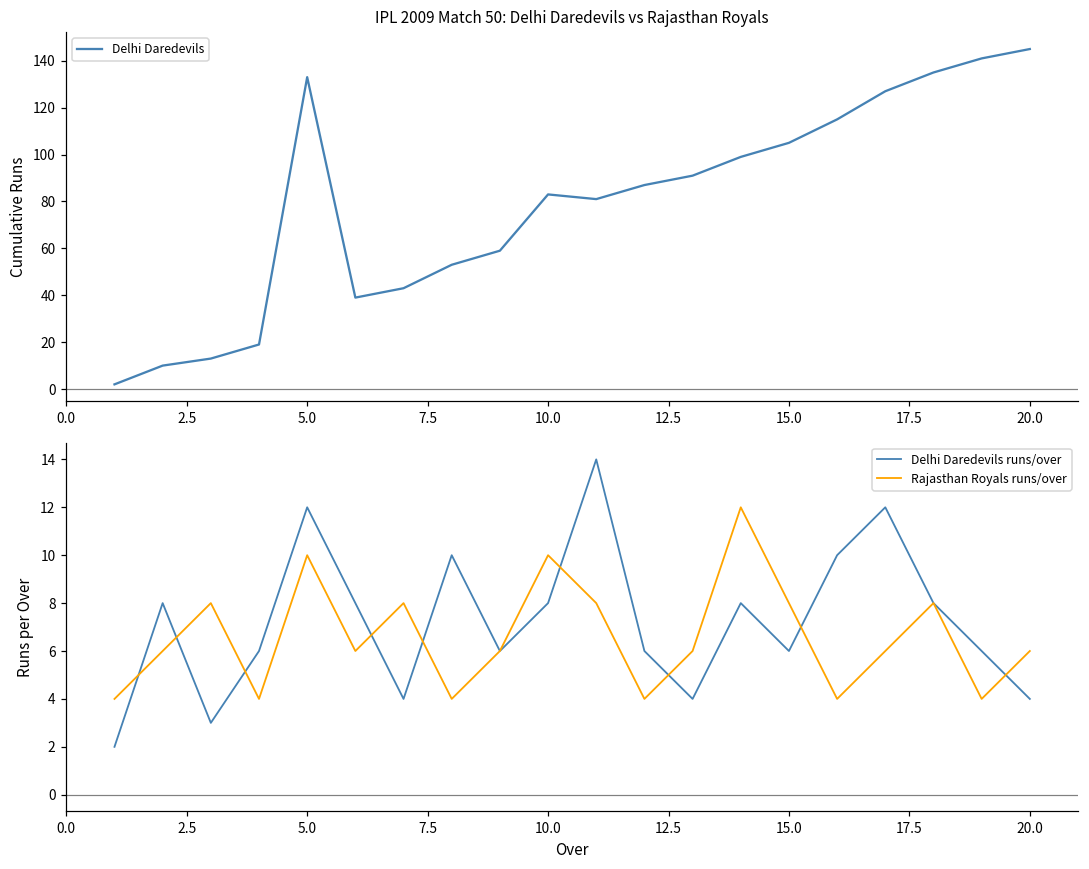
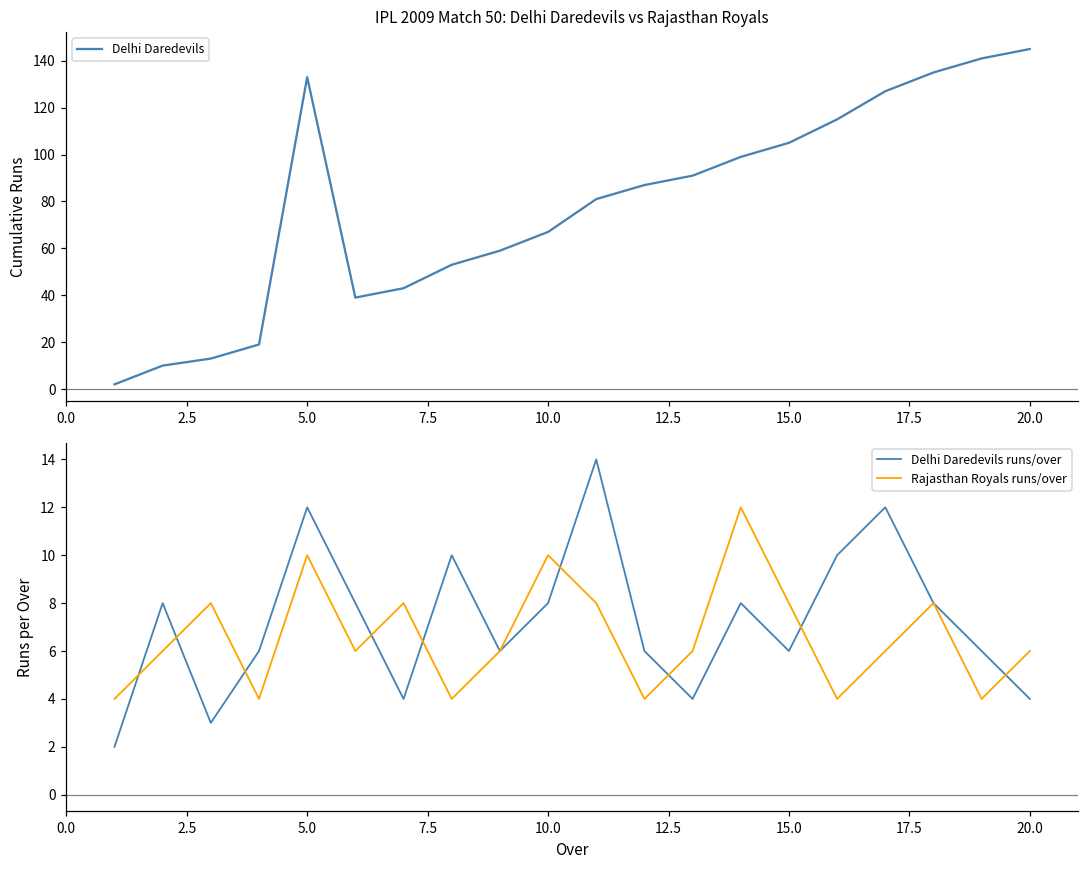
IPL 2009 Match 50: Delhi Daredevils vs Rajasthan Royals, 10.0: 83 -> 67
